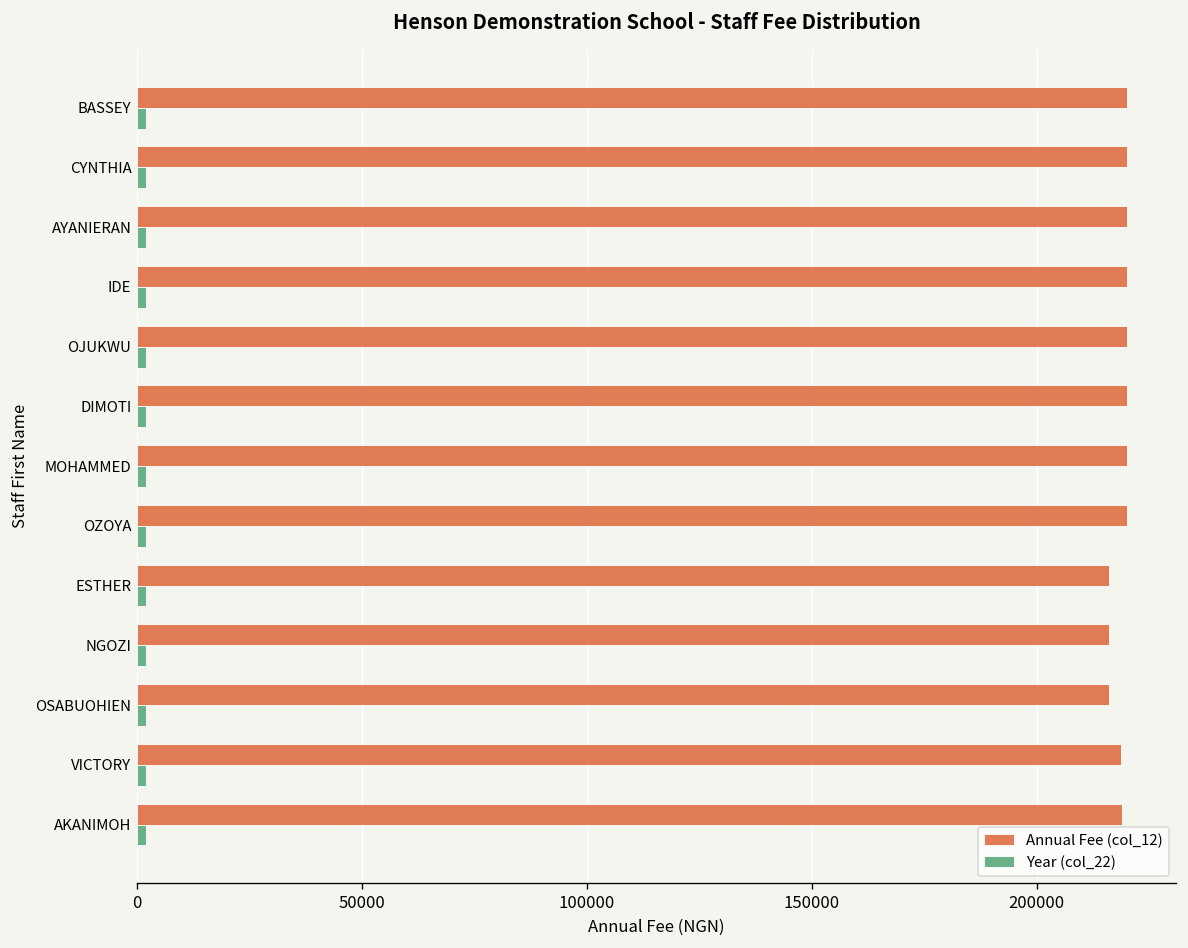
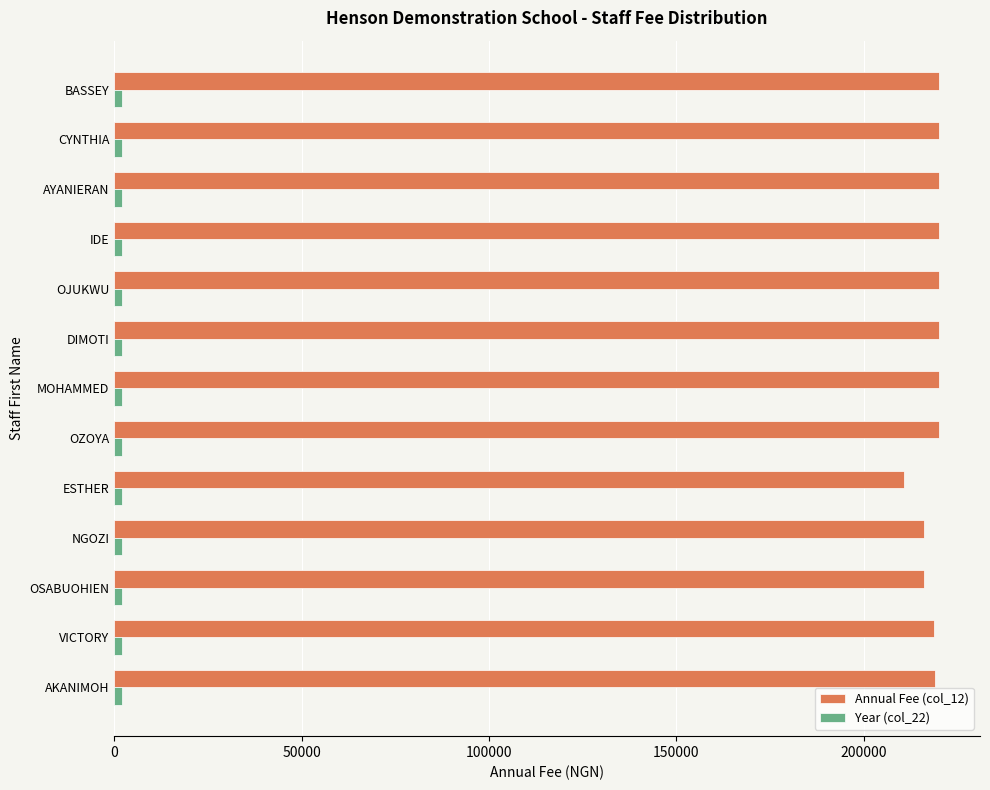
Annual Fee (col_12), ESTHER: 216000 -> 211000
